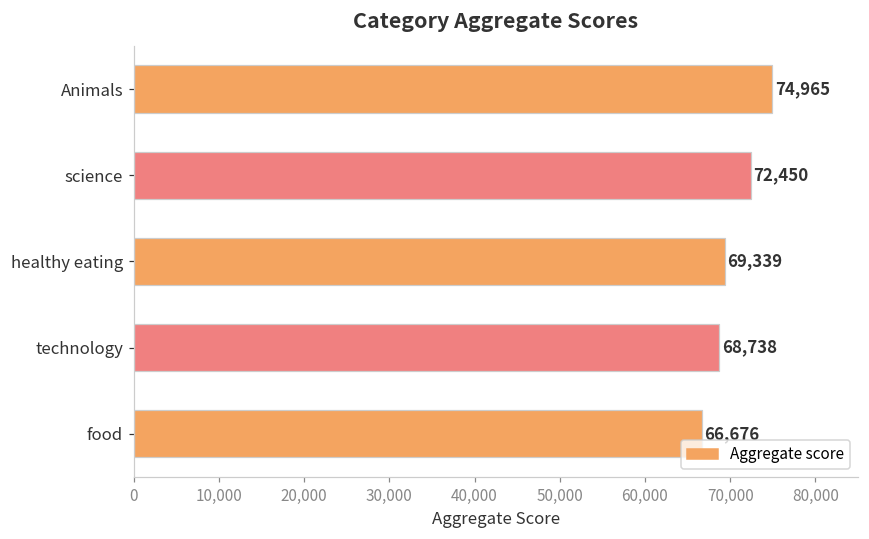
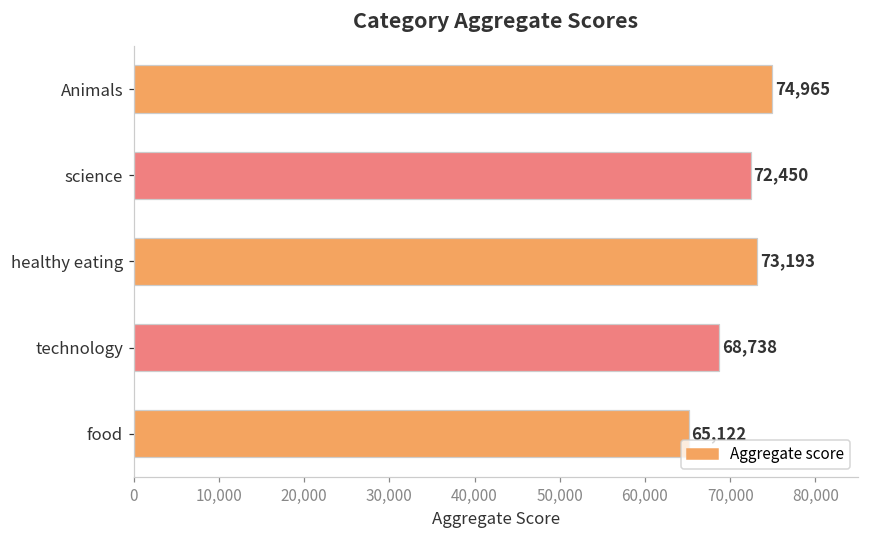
healthy eating: 69,339 -> 73,193
food: 66,676 -> 65,122
